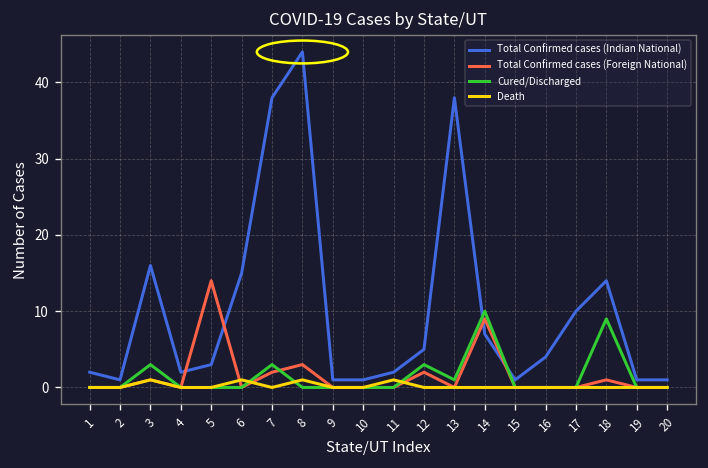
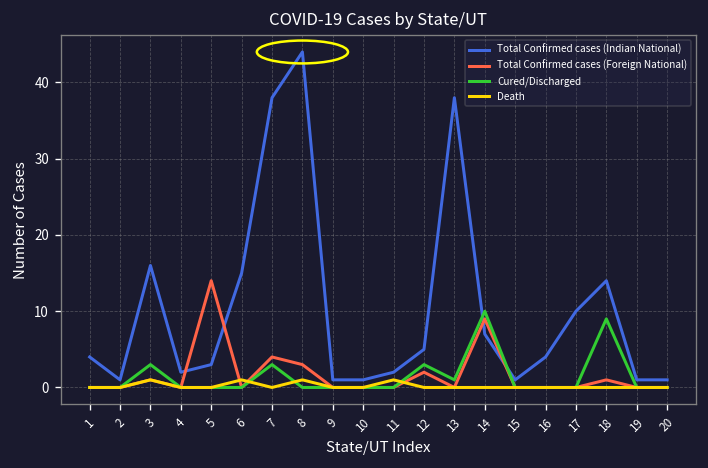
Total Confirmed cases (Indian National), 1: 2 -> 4
Total Confirmed cases (Foreign National), 7: 2 -> 4
